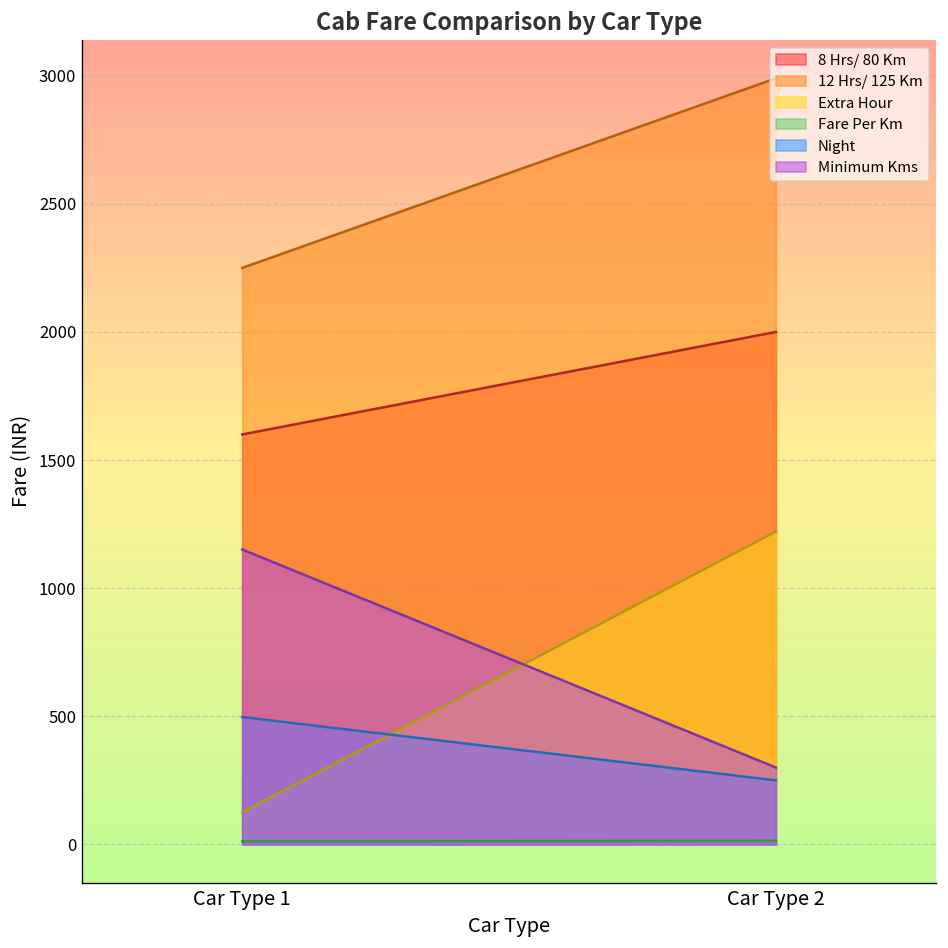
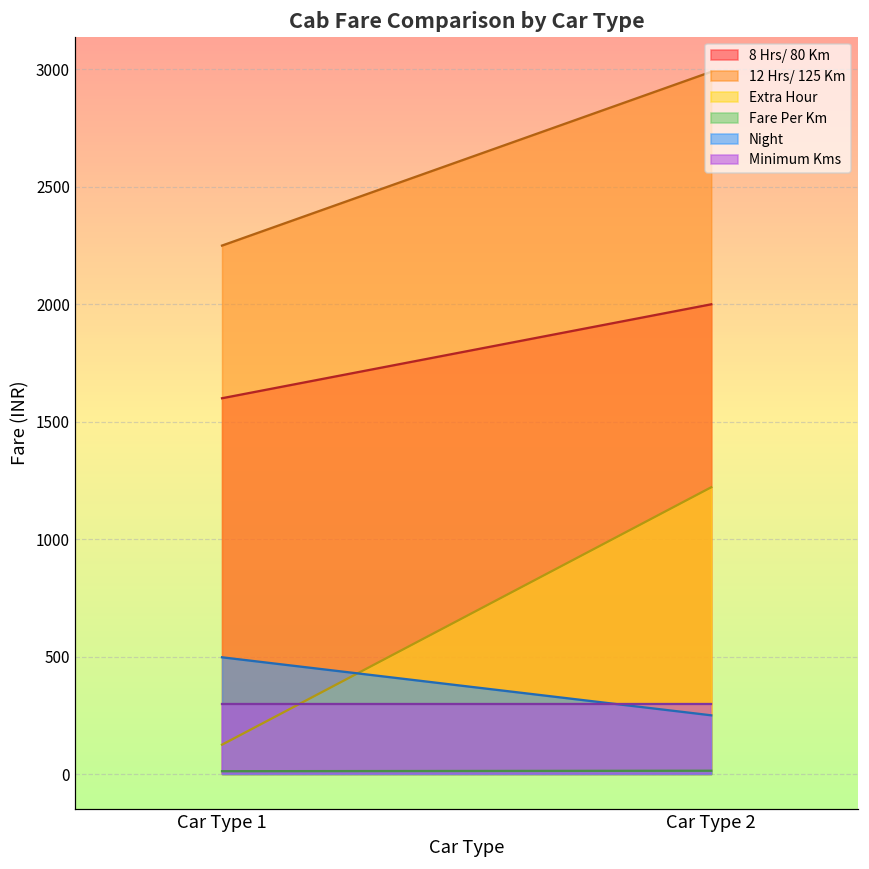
Minimum Kms, Car Type 1: 1150 -> 300
